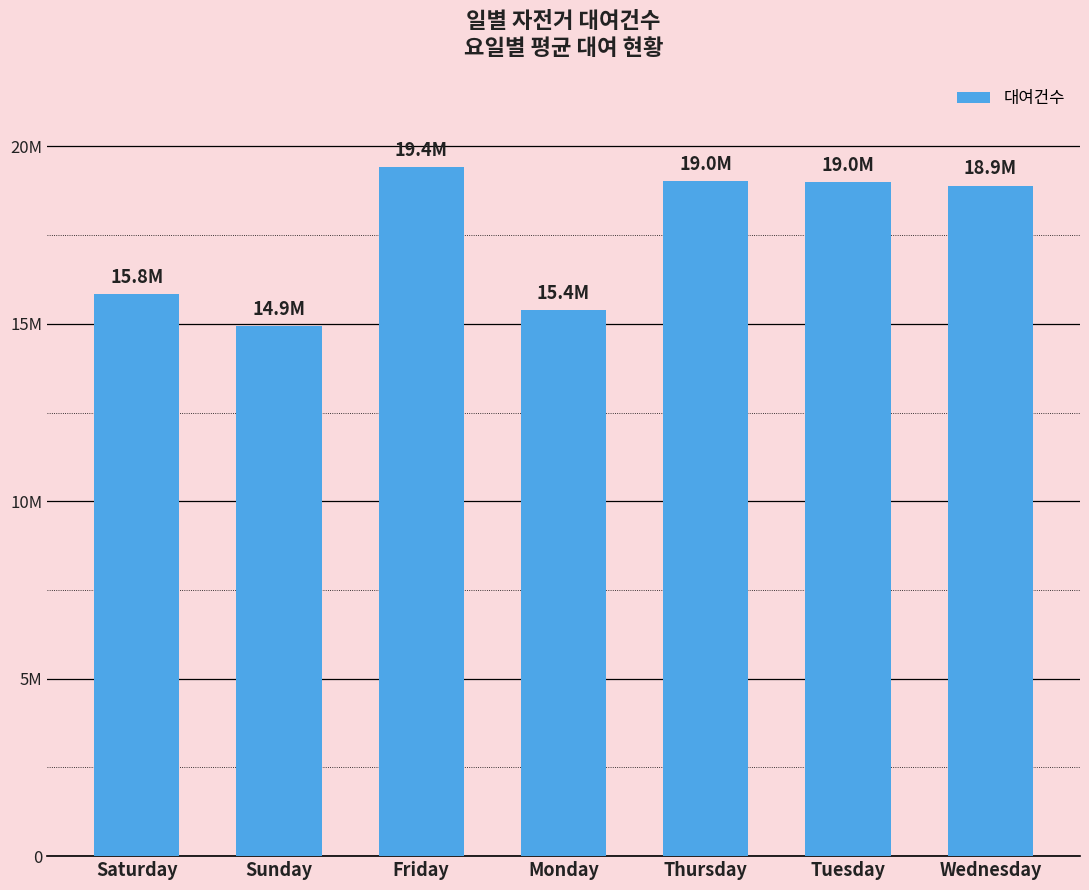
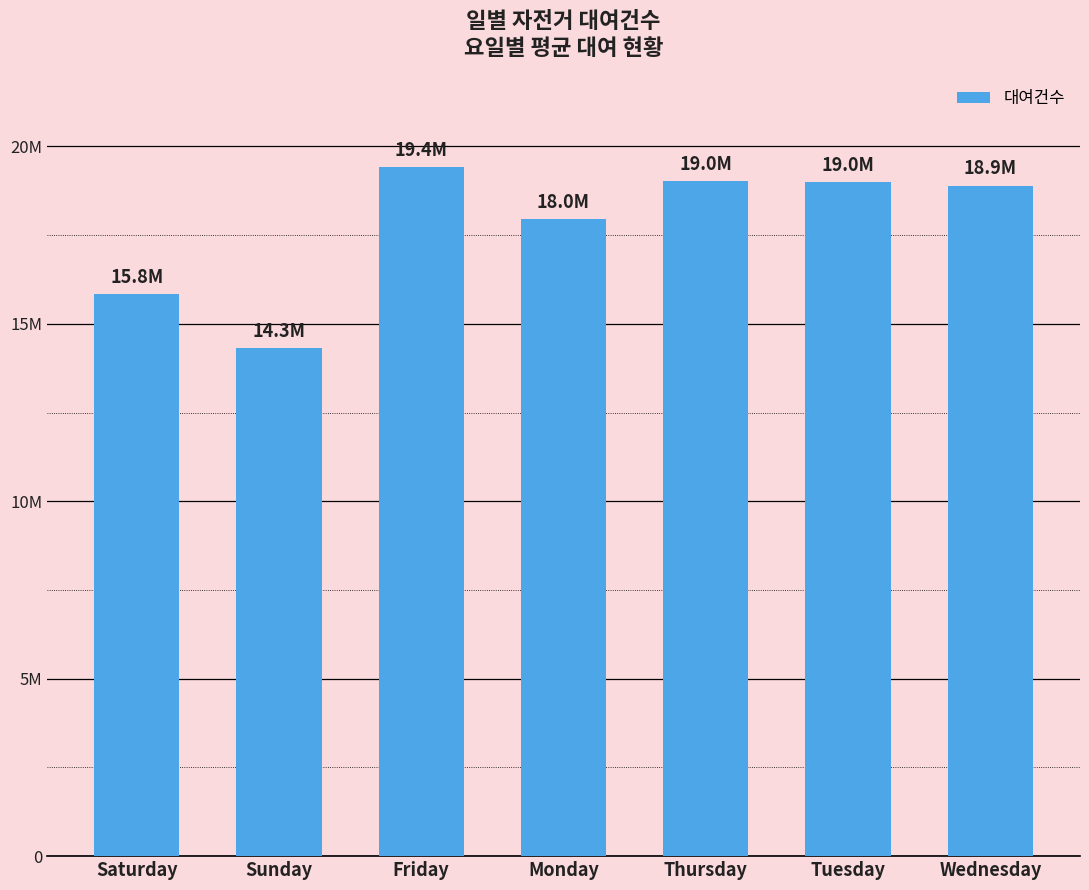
Sunday: 14.9M -> 14.3M
Monday: 15.4M -> 18.0M
